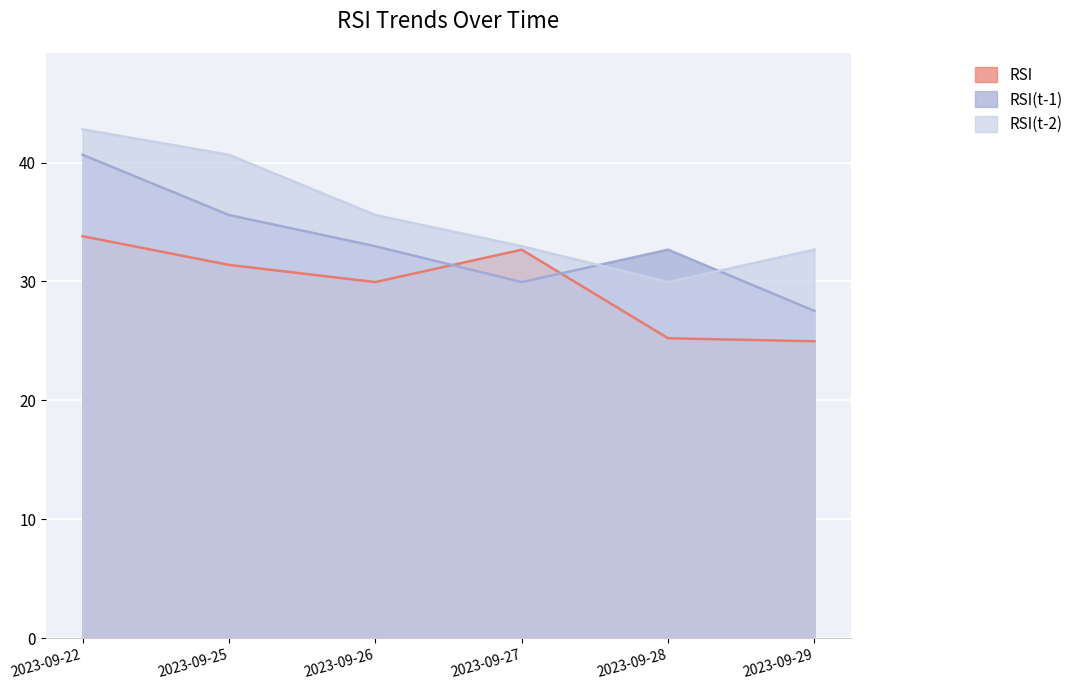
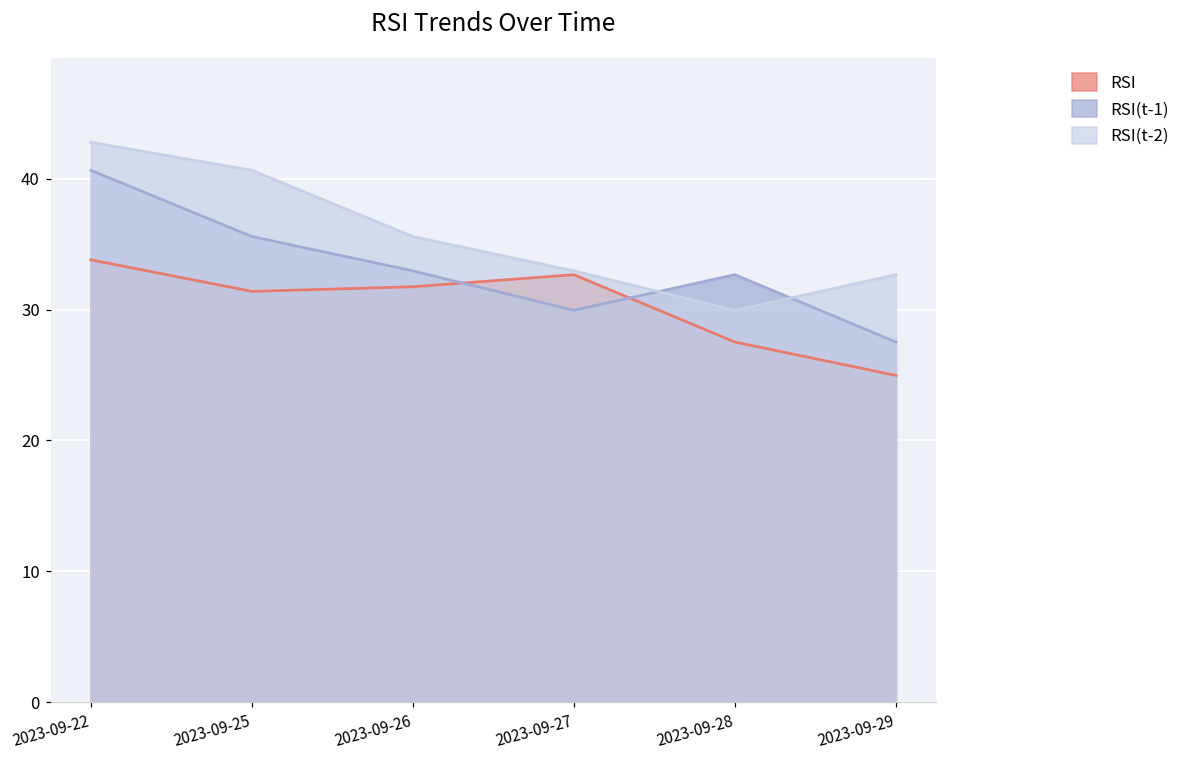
RSI, 2023-09-26: 29.9 -> 31.7
RSI, 2023-09-28: 25.2 -> 27.5
